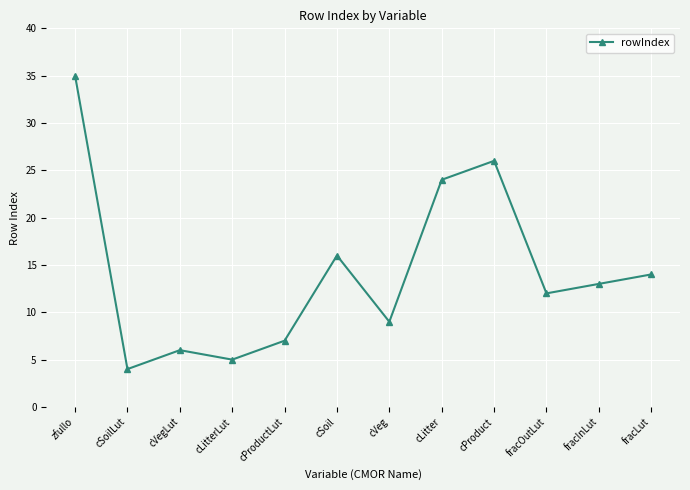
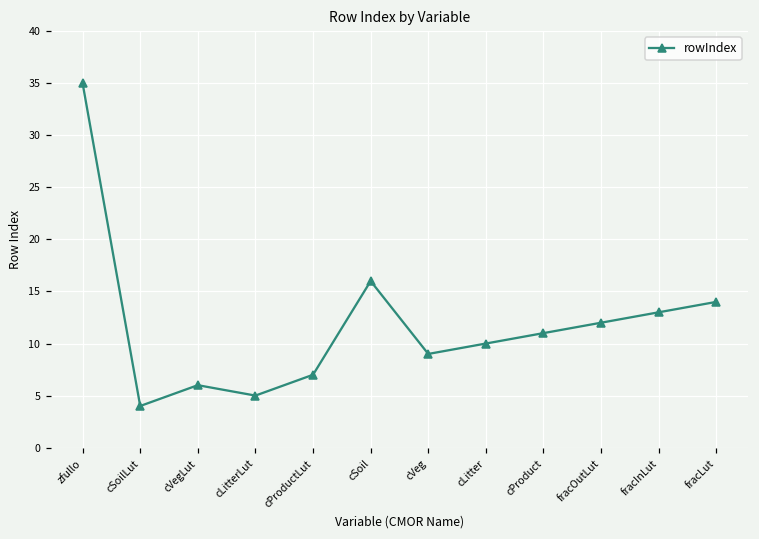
cLitter: 24 -> 10
cProduct: 26 -> 11
